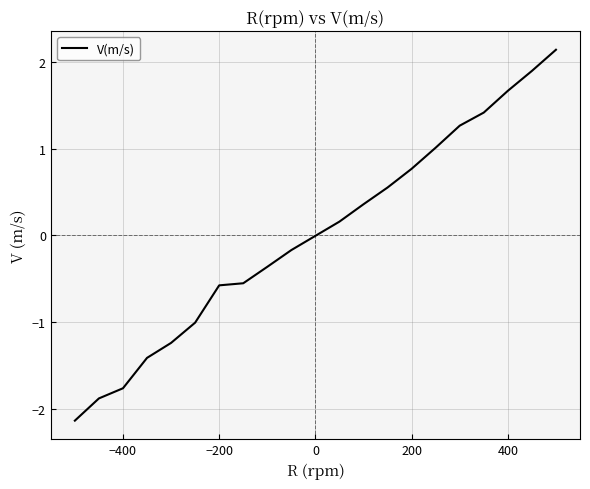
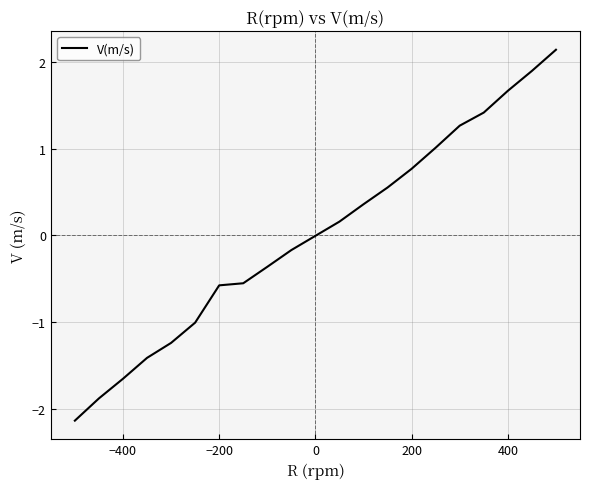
−400: -1.8 -> -1.6
